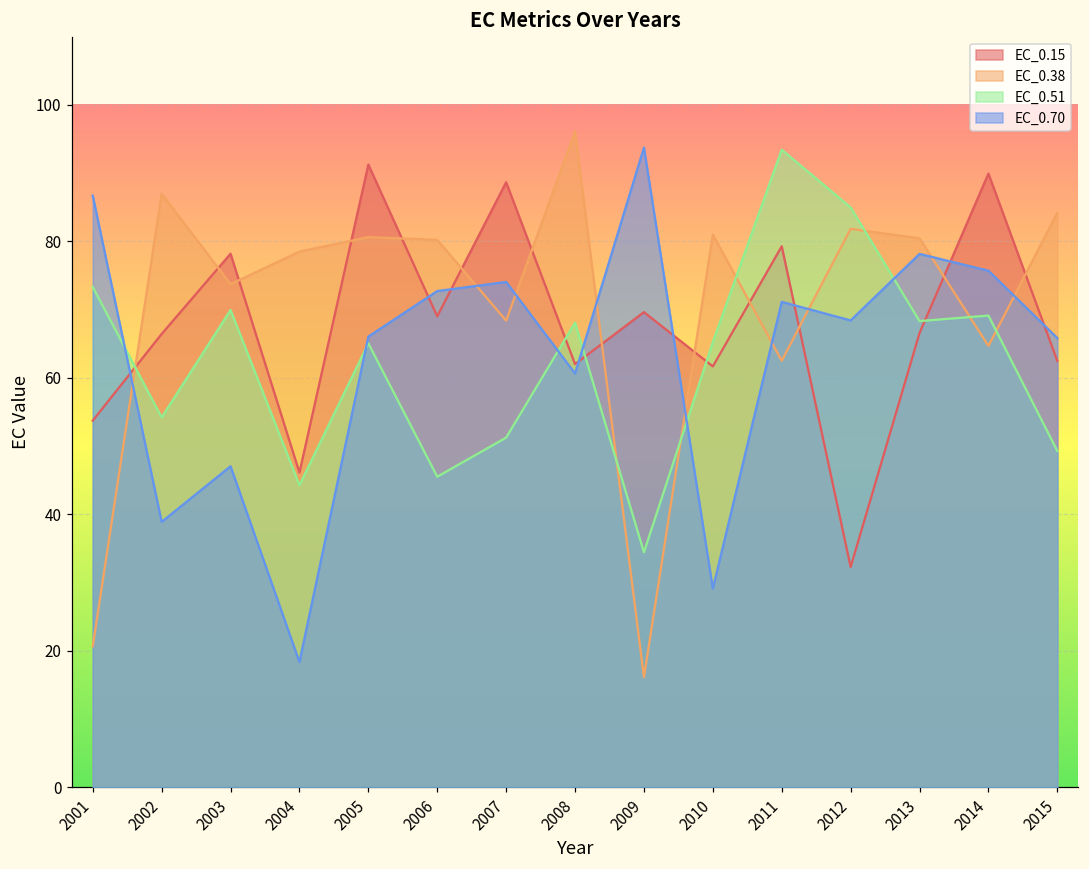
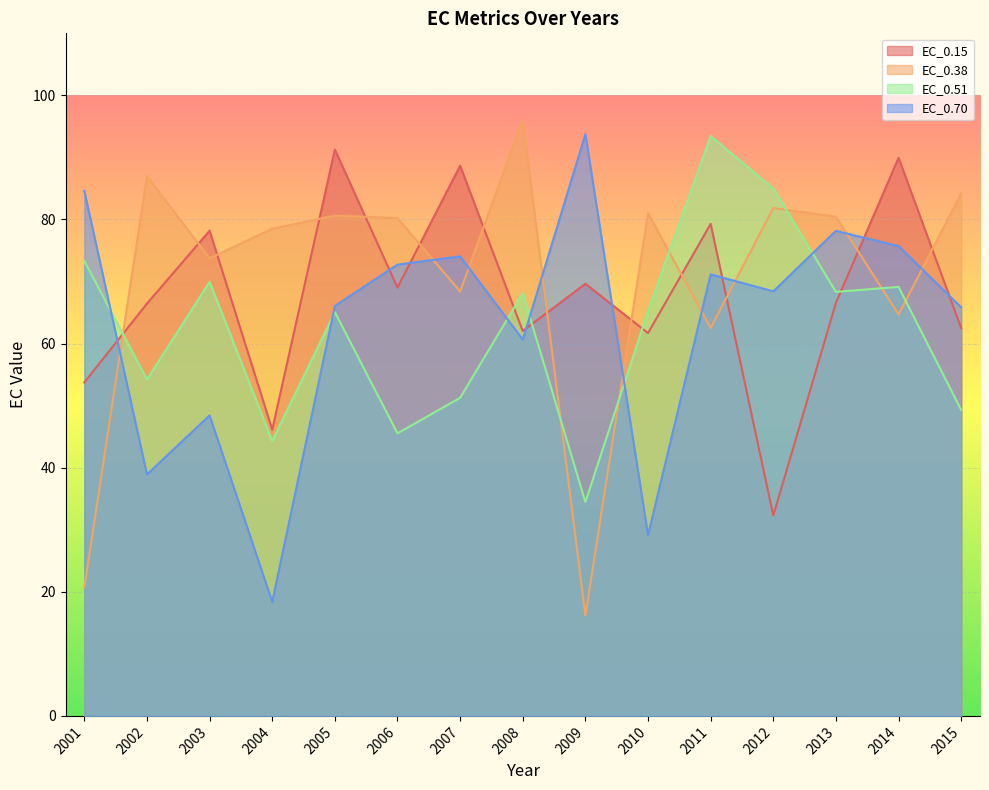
EC_0.70, 2001: 87 -> 85
EC_0.70, 2003: 47 -> 48
